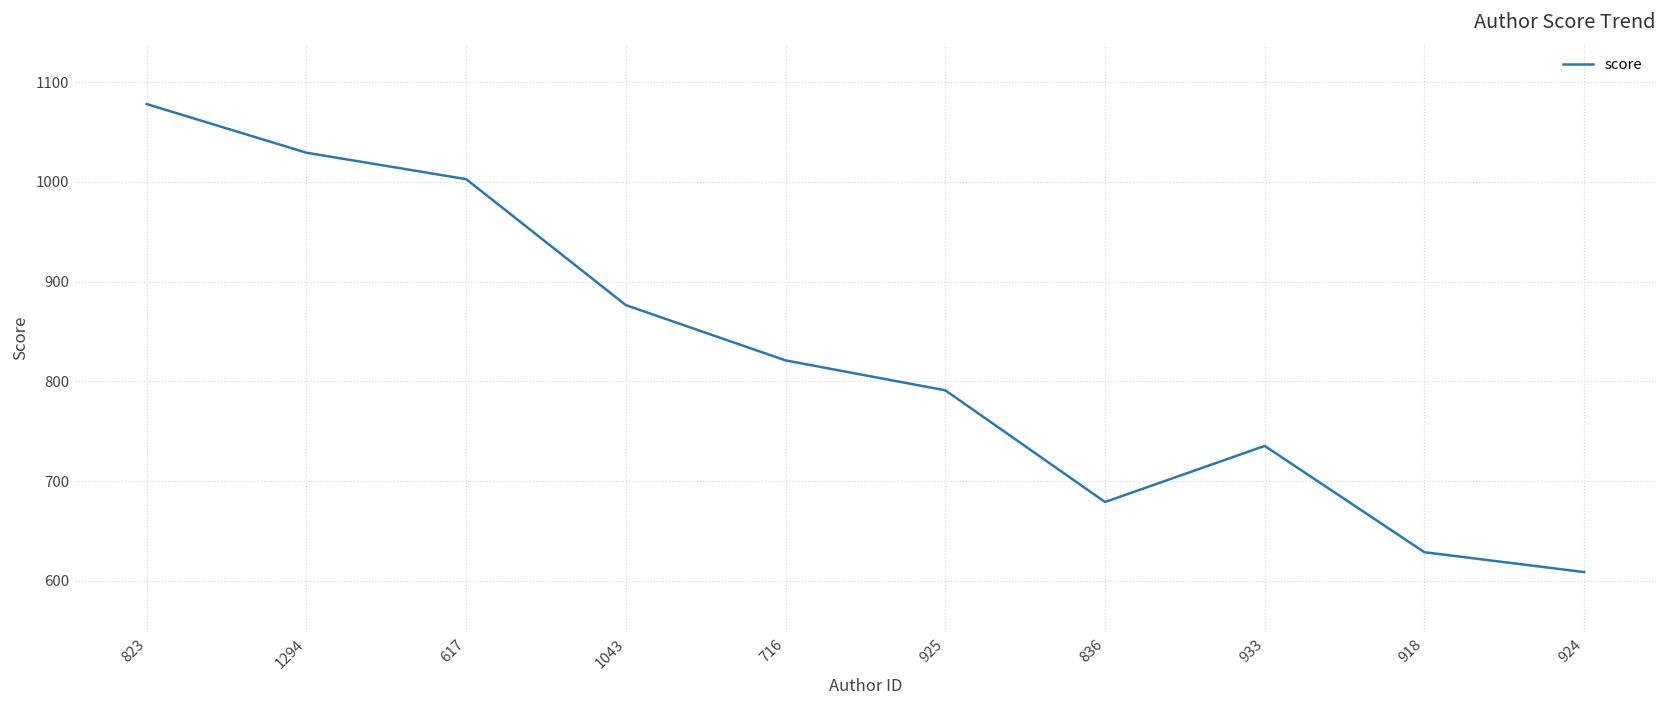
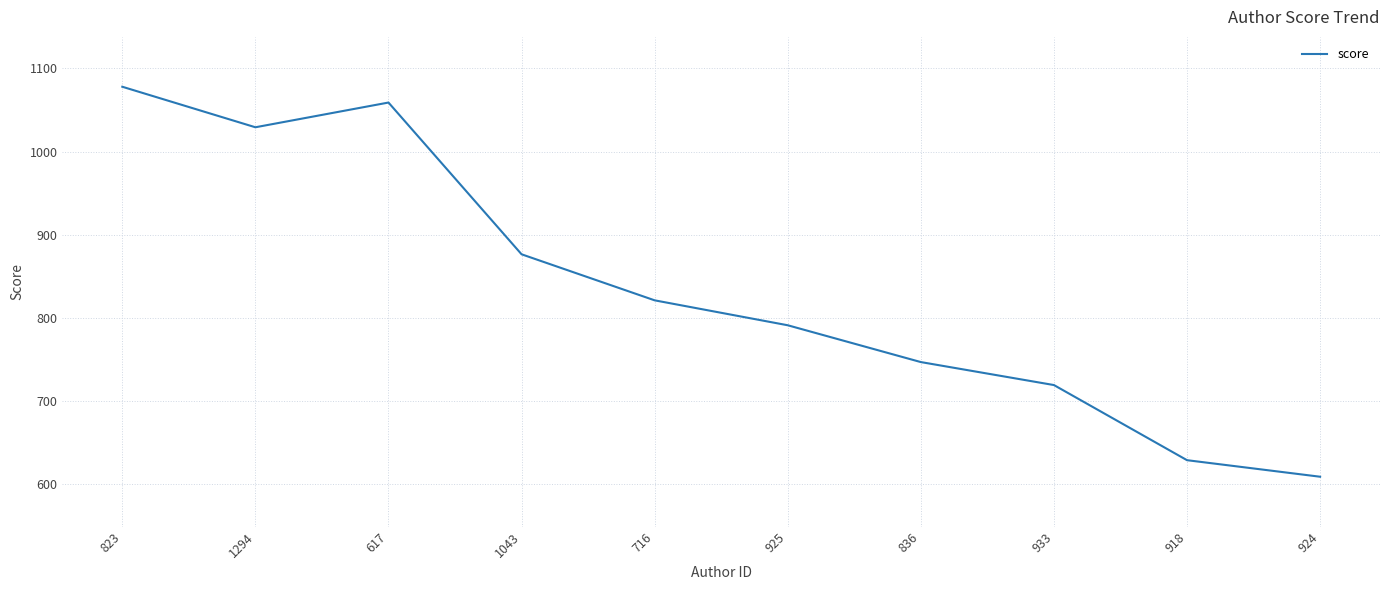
617: 1000 -> 1060
836: 680 -> 750
933: 740 -> 720
